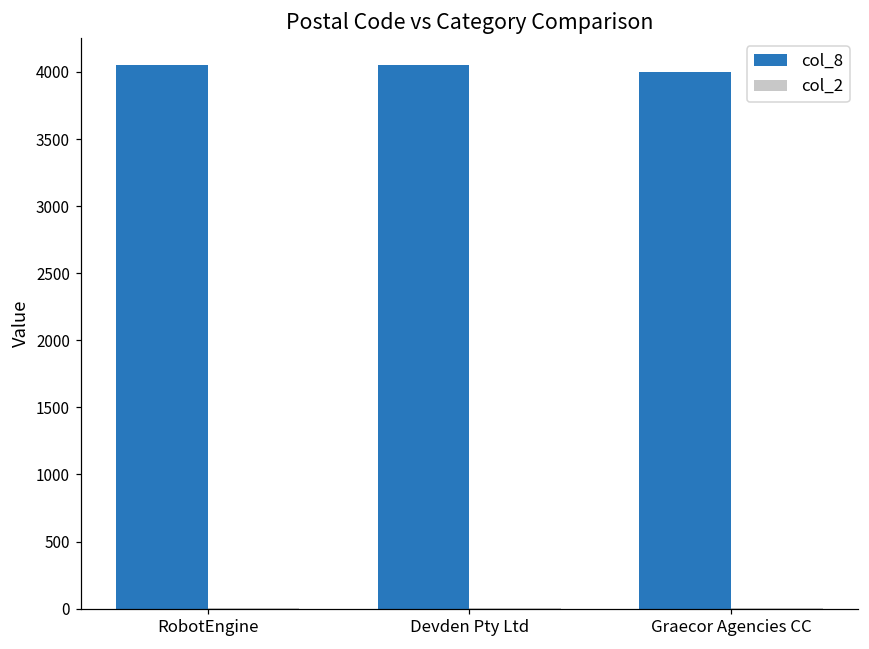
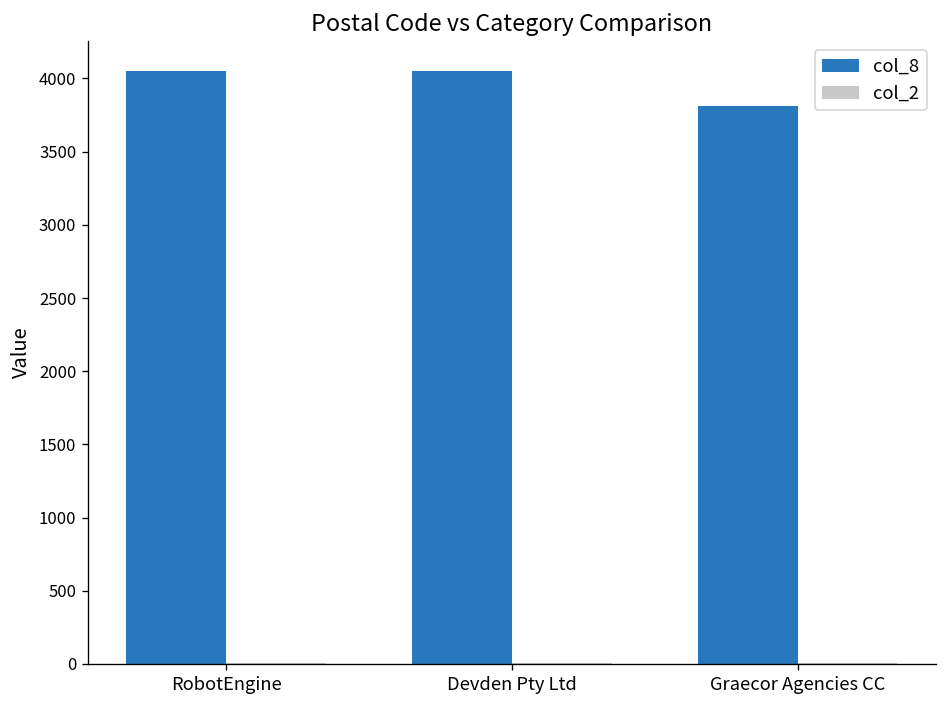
col_8, Graecor Agencies CC: 4000 -> 3810
